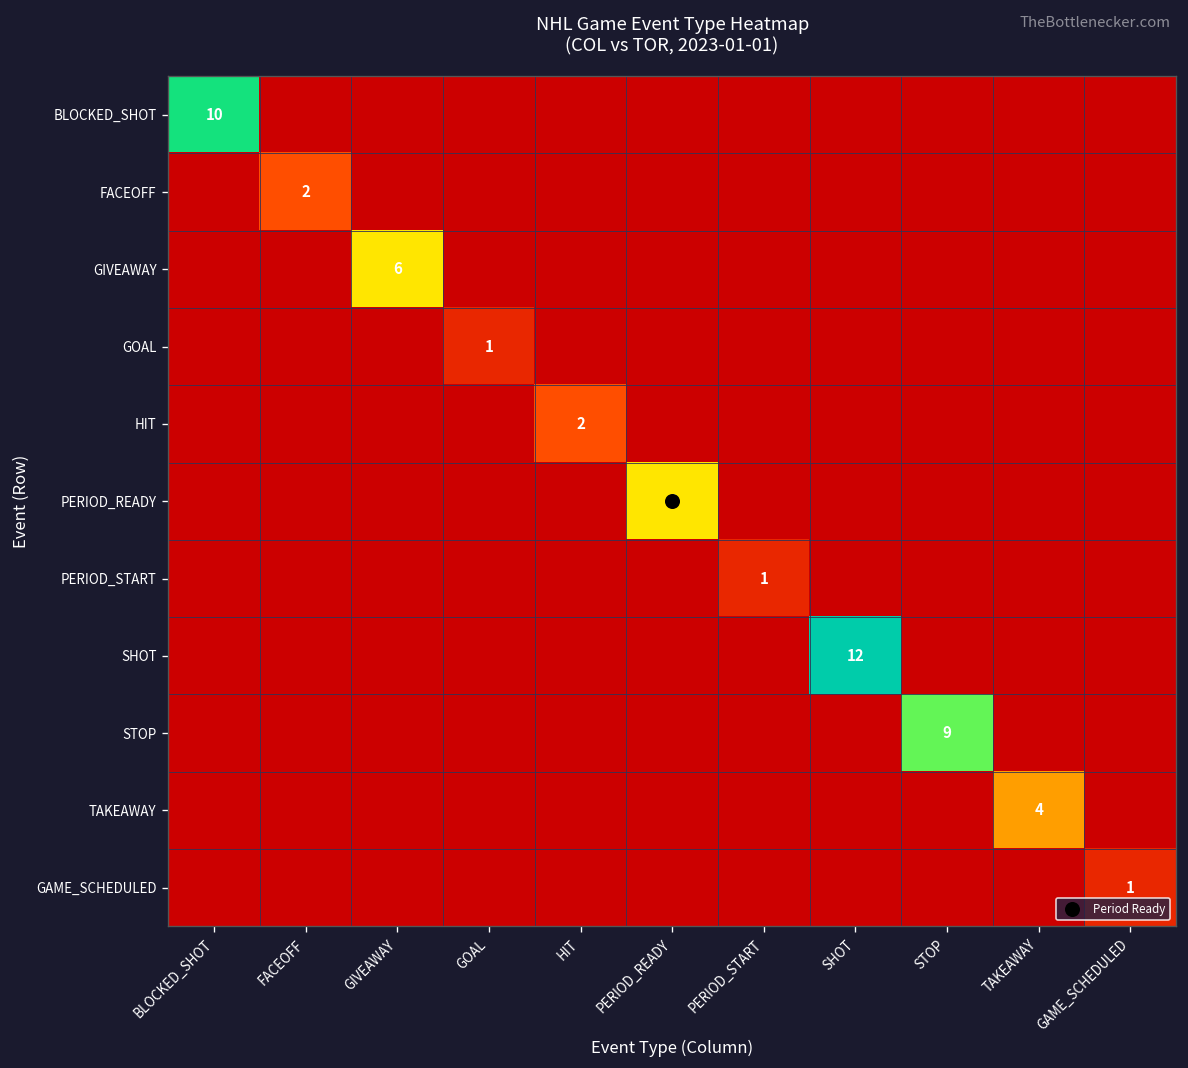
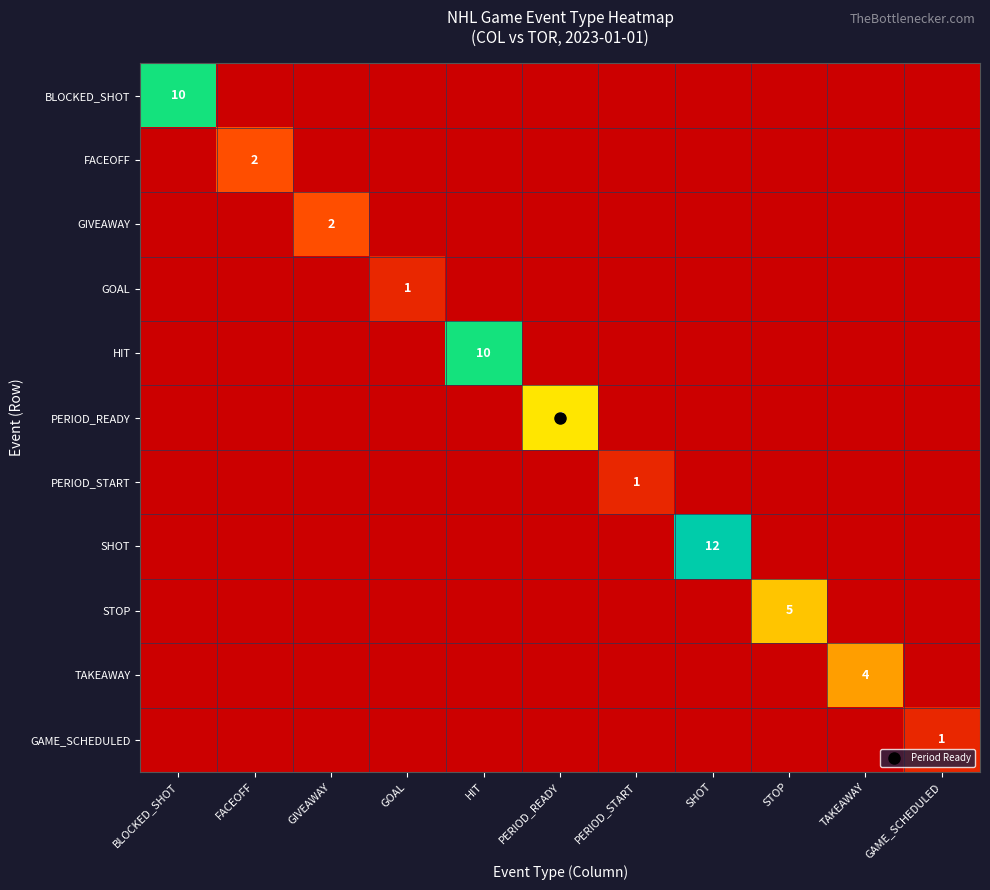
GIVEAWAY, GIVEAWAY: 6 -> 2
HIT, HIT: 2 -> 10
STOP, STOP: 9 -> 5
